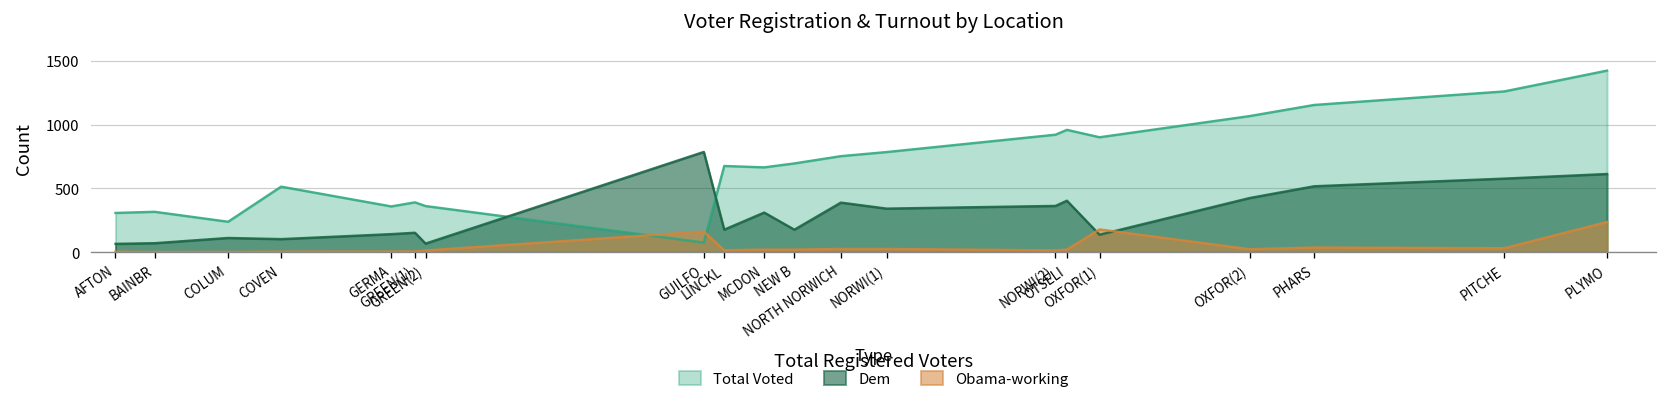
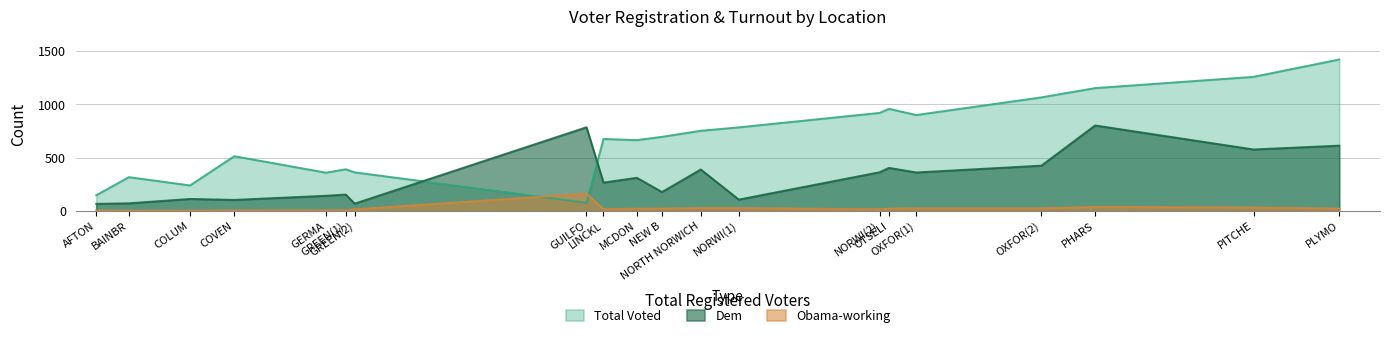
Total Voted, AFTON: 310 -> 150
Dem, LINCKL: 180 -> 270
Dem, NORWI(1): 340 -> 110
Dem, OXFOR(1): 140 -> 360
Obama-working, OXFOR(1): 180 -> 20
Dem, PHARS: 520 -> 800
Obama-working, PLYMO: 240 -> 20
